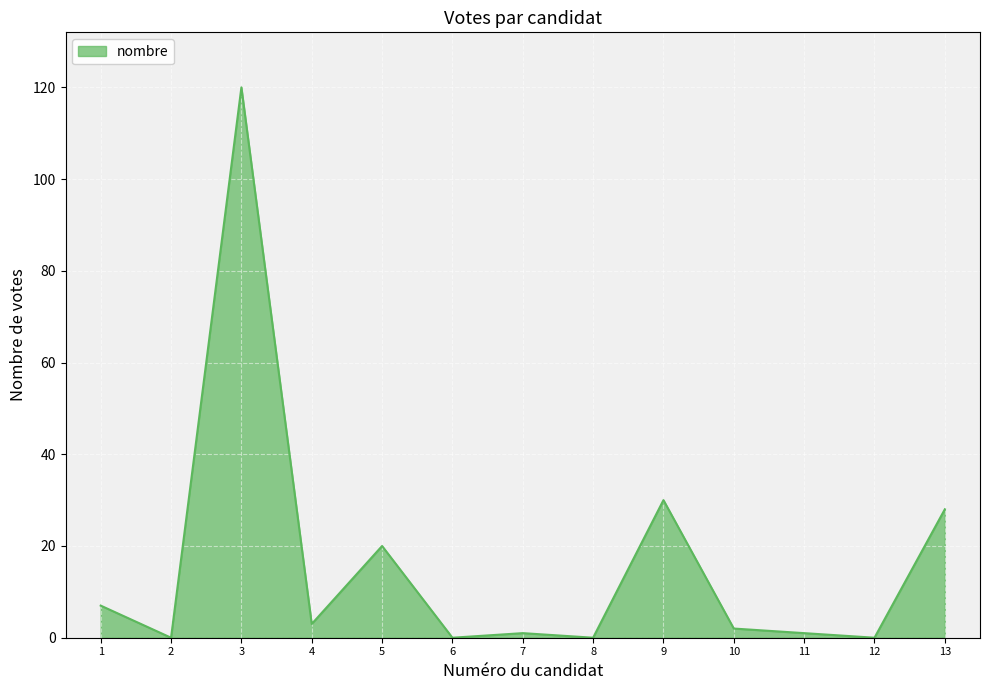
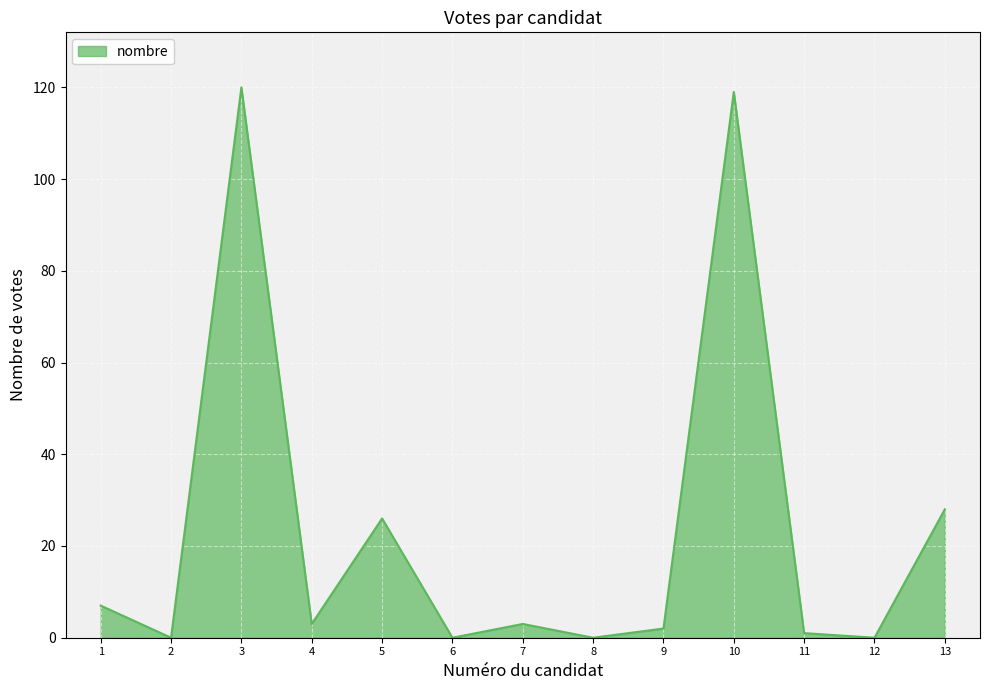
5: 20 -> 26
7: 1 -> 3
9: 30 -> 2
10: 2 -> 119
